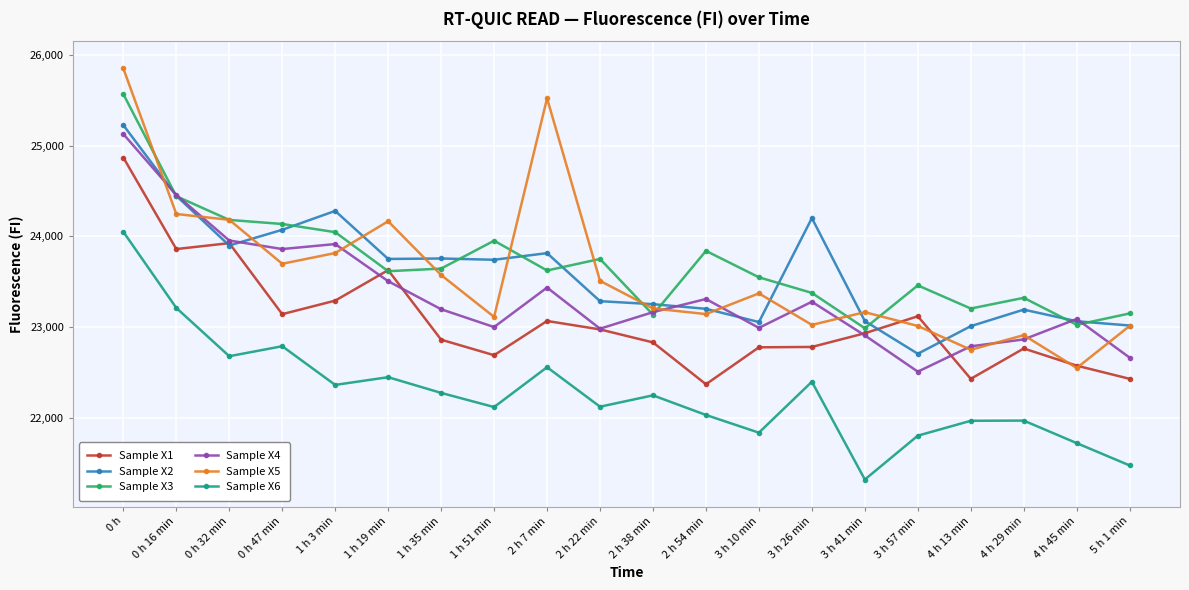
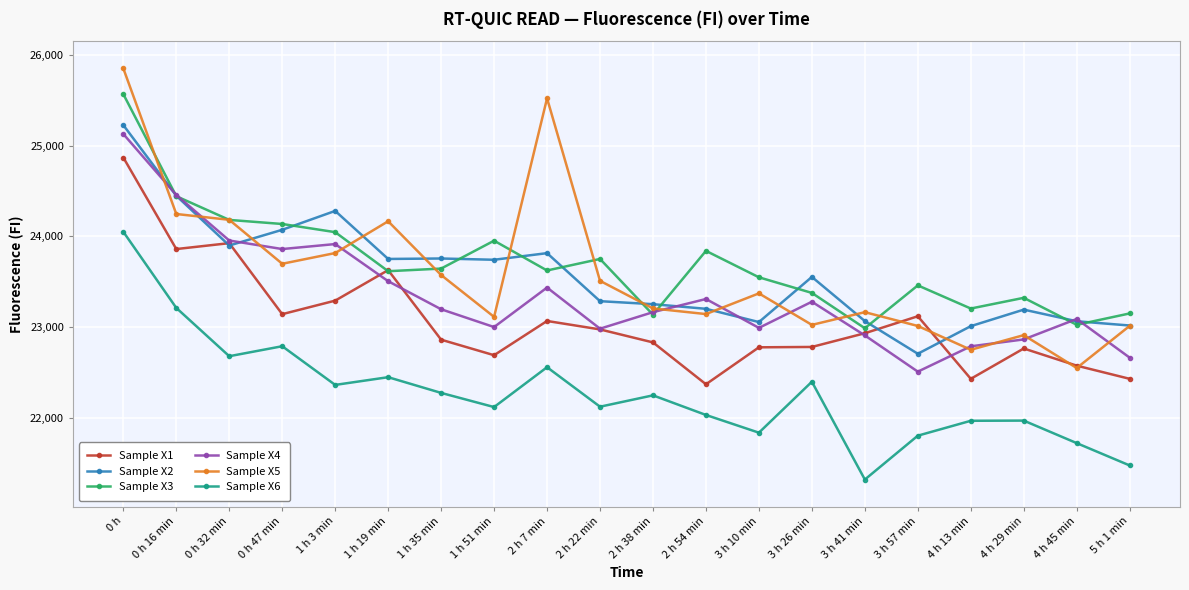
Sample X2, 3 h 26 min: 24,200 -> 23,600
